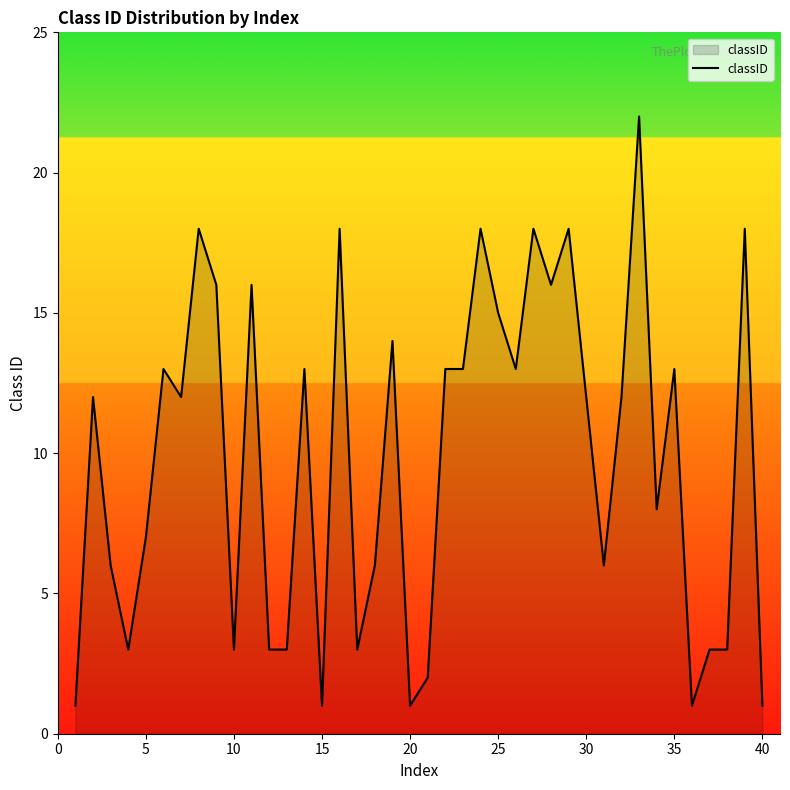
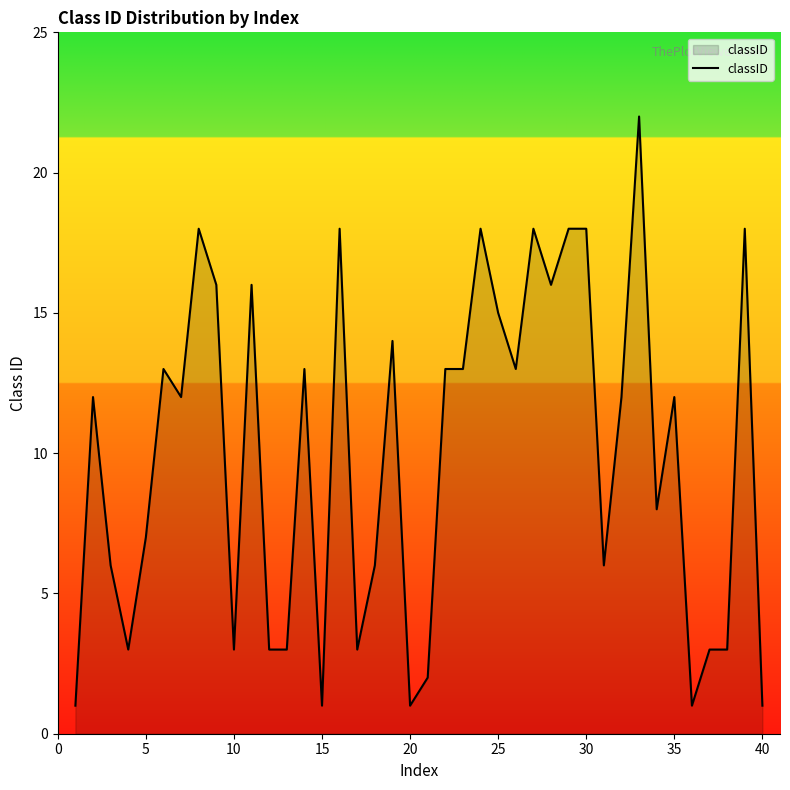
30: 12 -> 18
35: 13 -> 12
